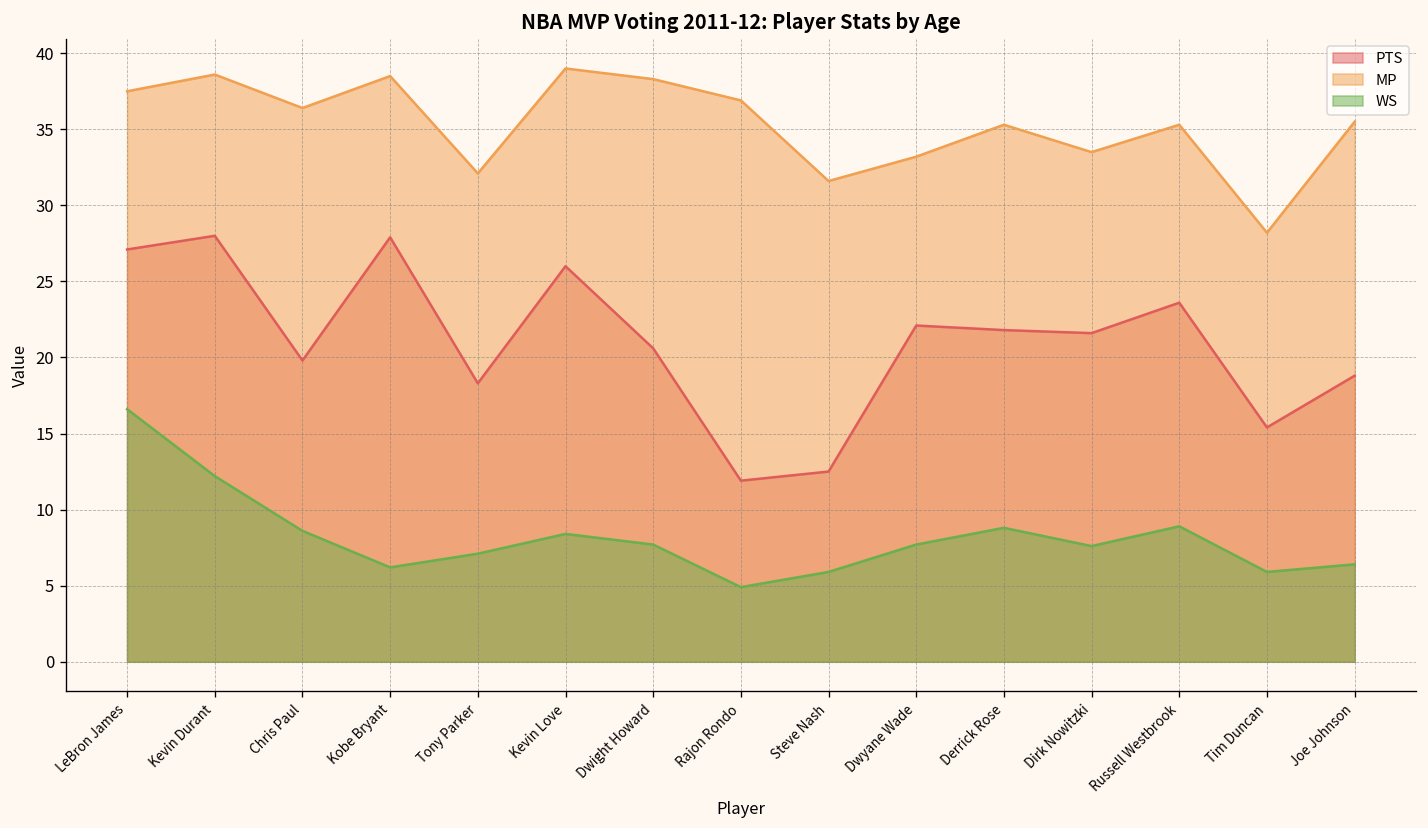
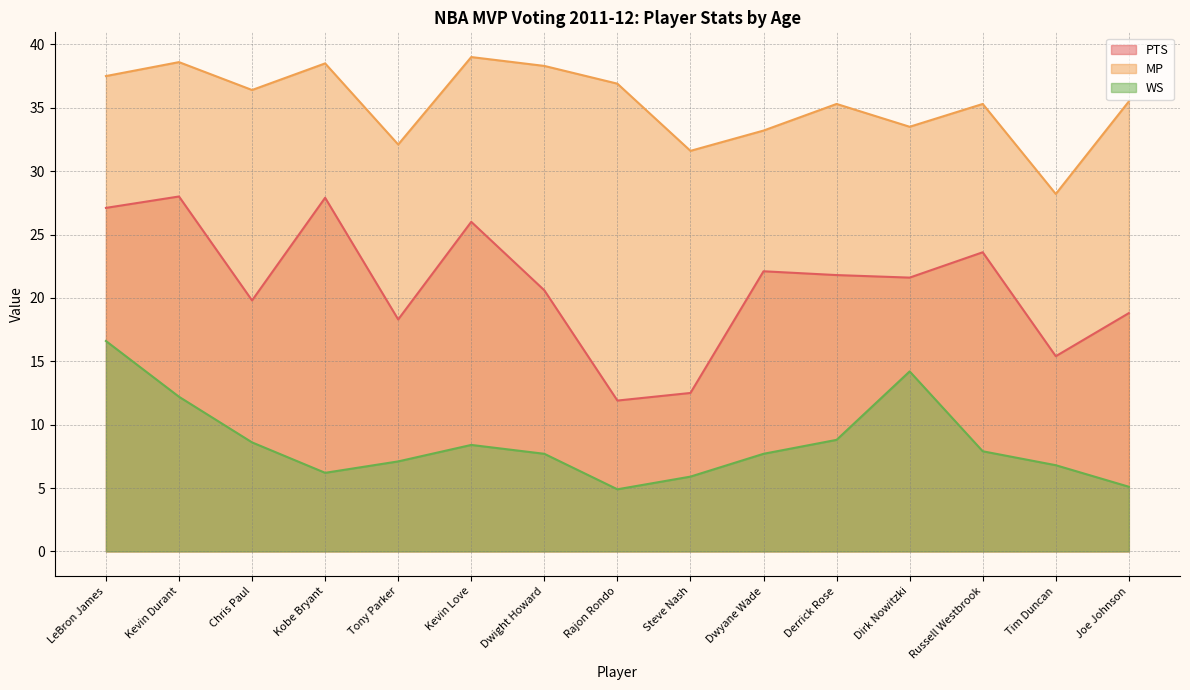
WS, Dirk Nowitzki: 7.6 -> 14.2
WS, Russell Westbrook: 8.9 -> 7.9
WS, Tim Duncan: 5.9 -> 6.8
WS, Joe Johnson: 6.4 -> 5.1
